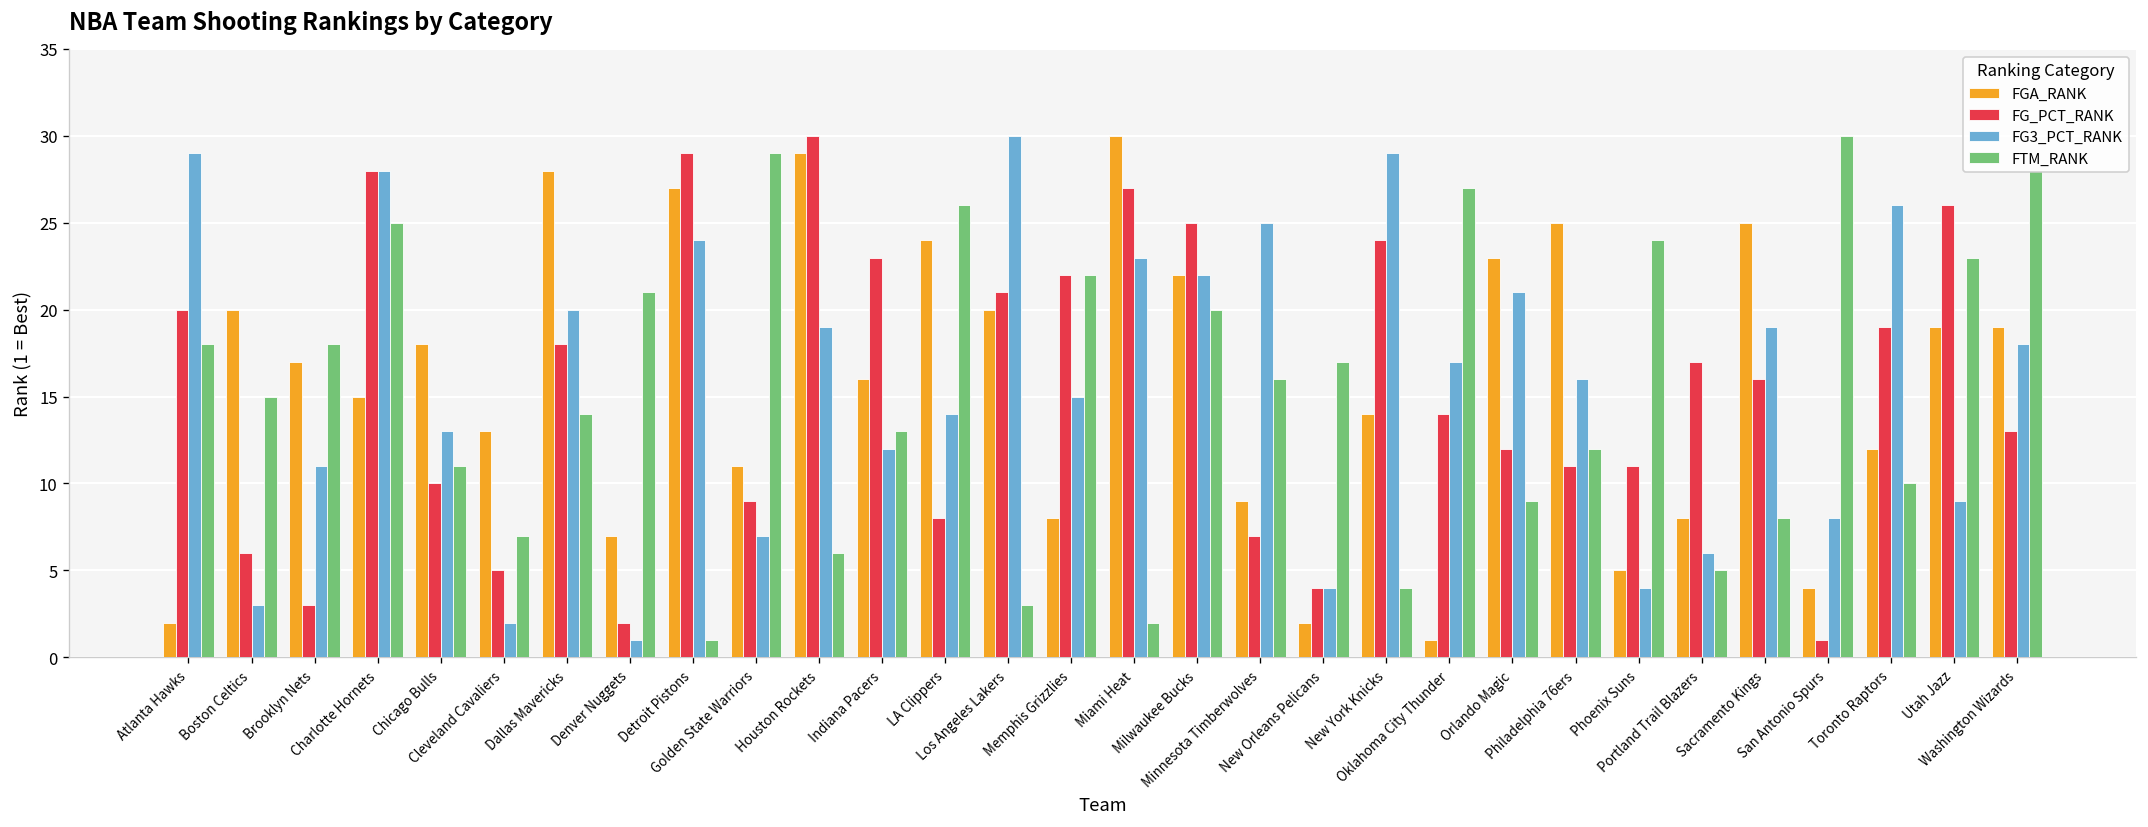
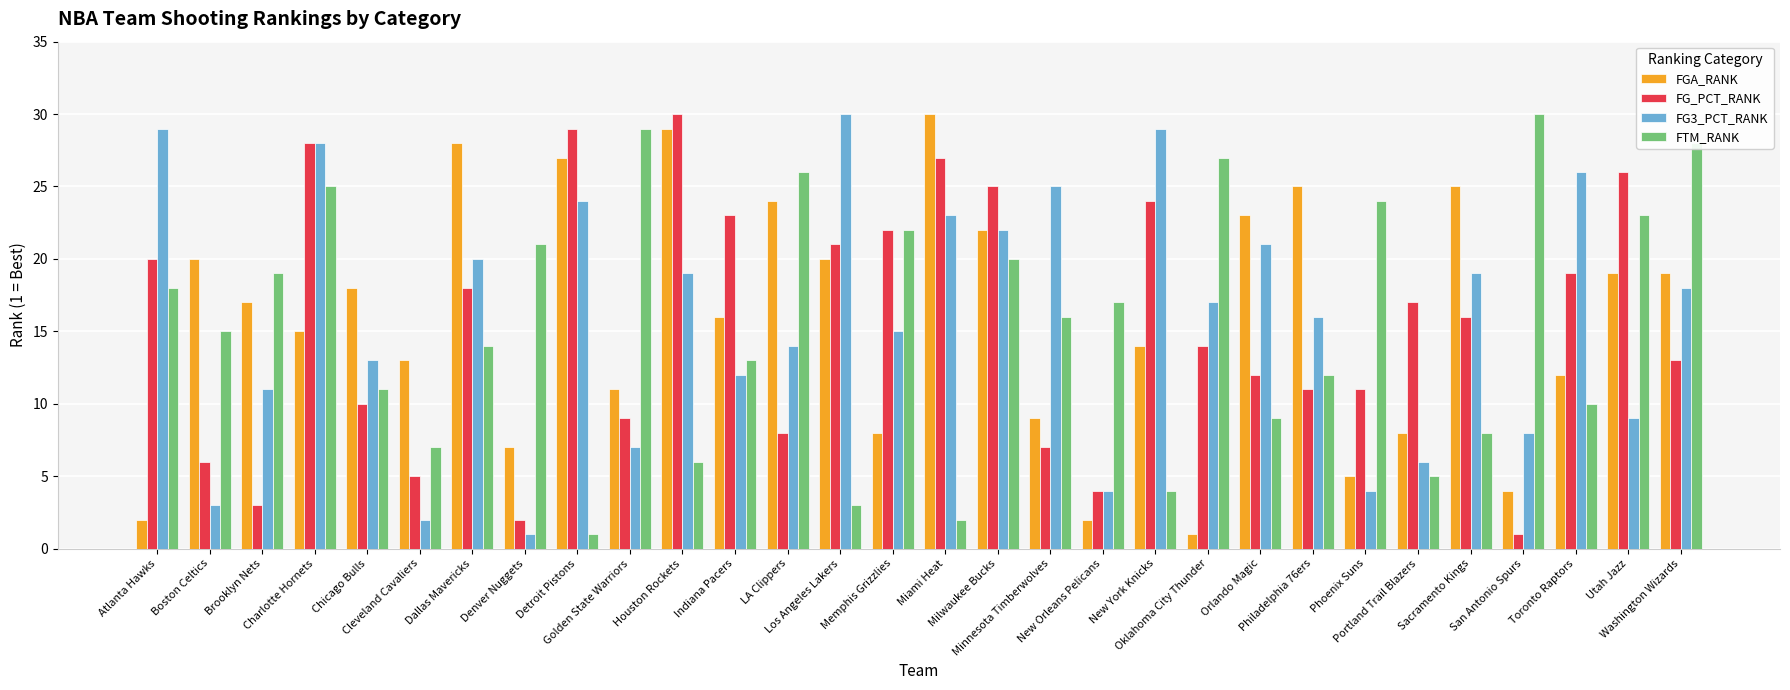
FTM_RANK, Brooklyn Nets: 18 -> 19
